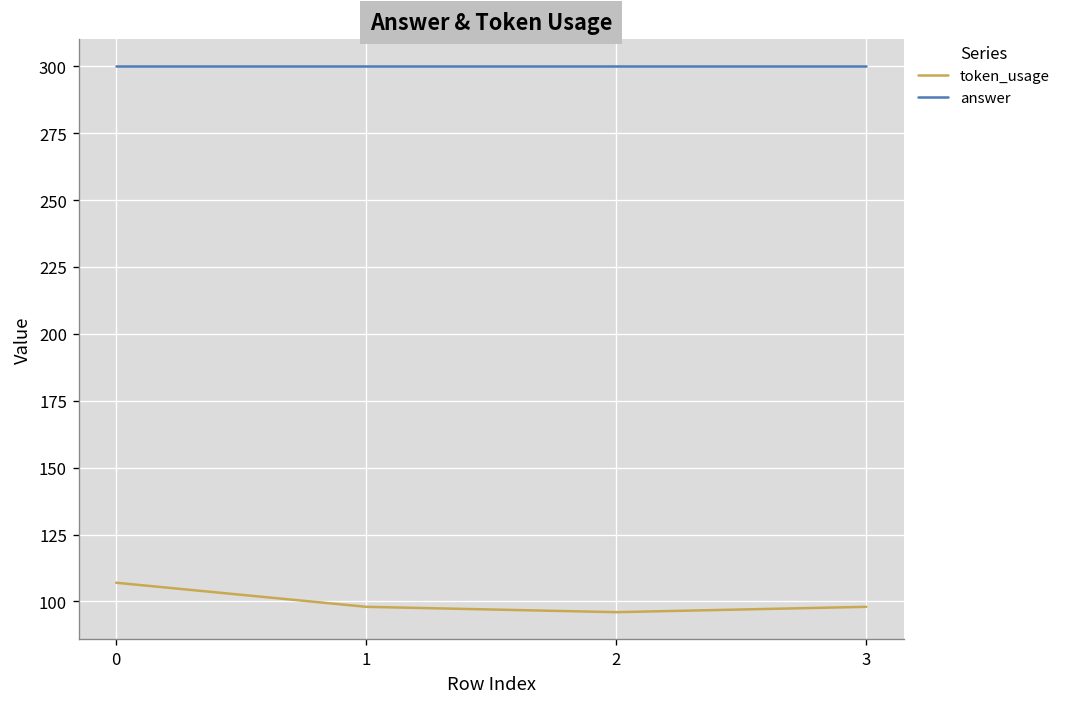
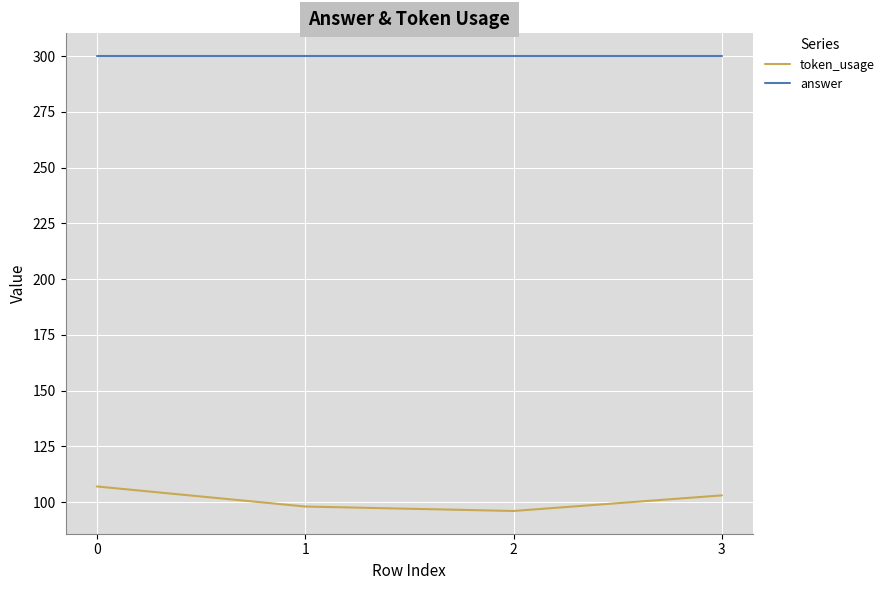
token_usage, 3: 98 -> 103
